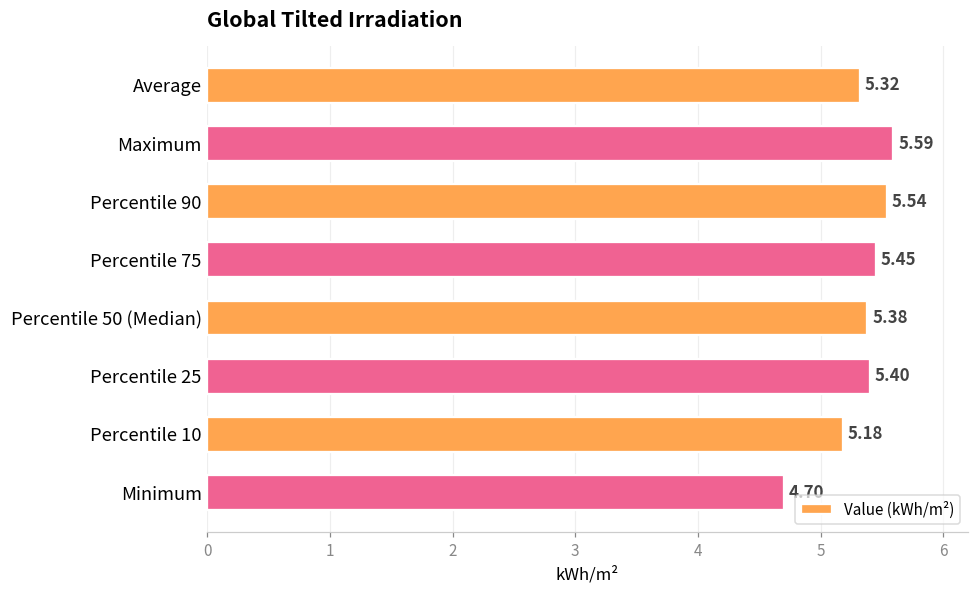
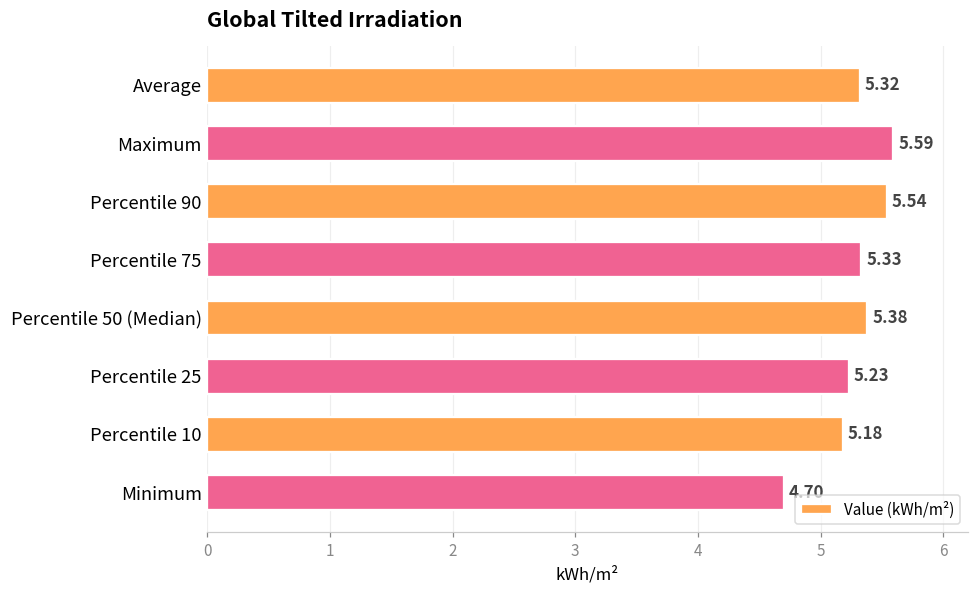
Percentile 75: 5.45 -> 5.33
Percentile 25: 5.40 -> 5.23
